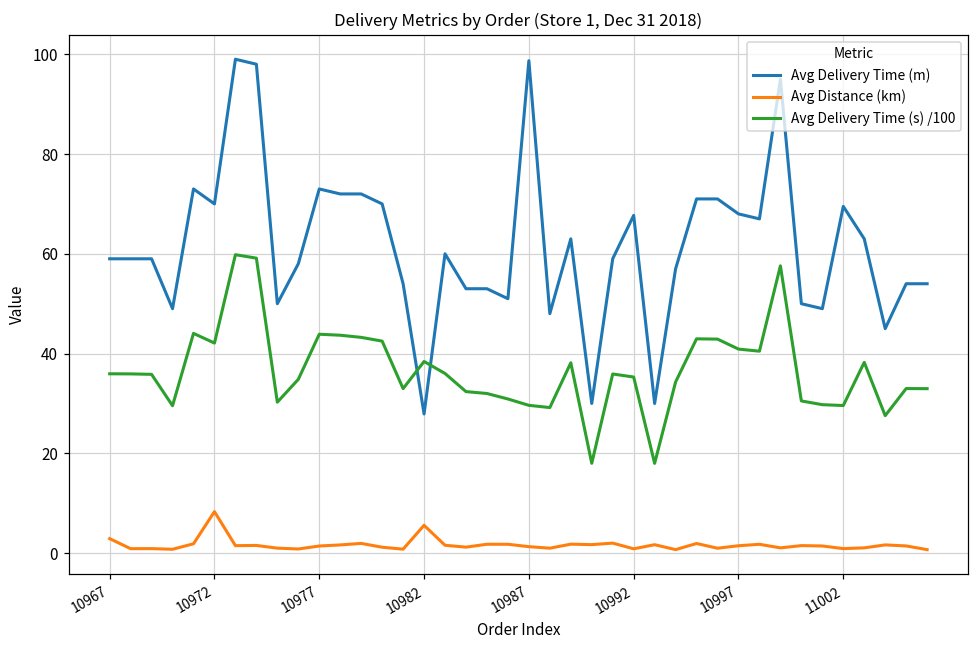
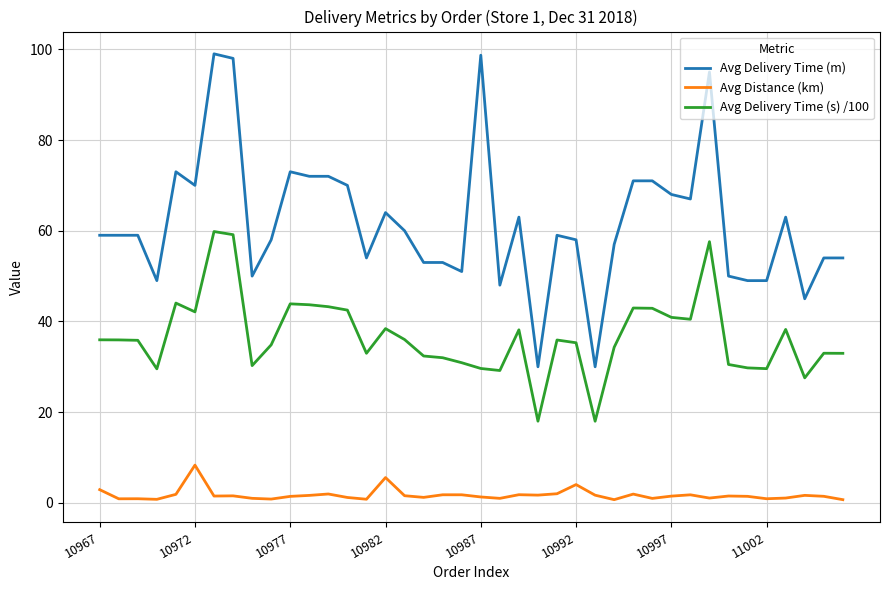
Avg Delivery Time (m), 10982: 28 -> 64
Avg Delivery Time (m), 10992: 68 -> 58
Avg Distance (km), 10992: 1 -> 4
Avg Delivery Time (m), 11002: 70 -> 49
